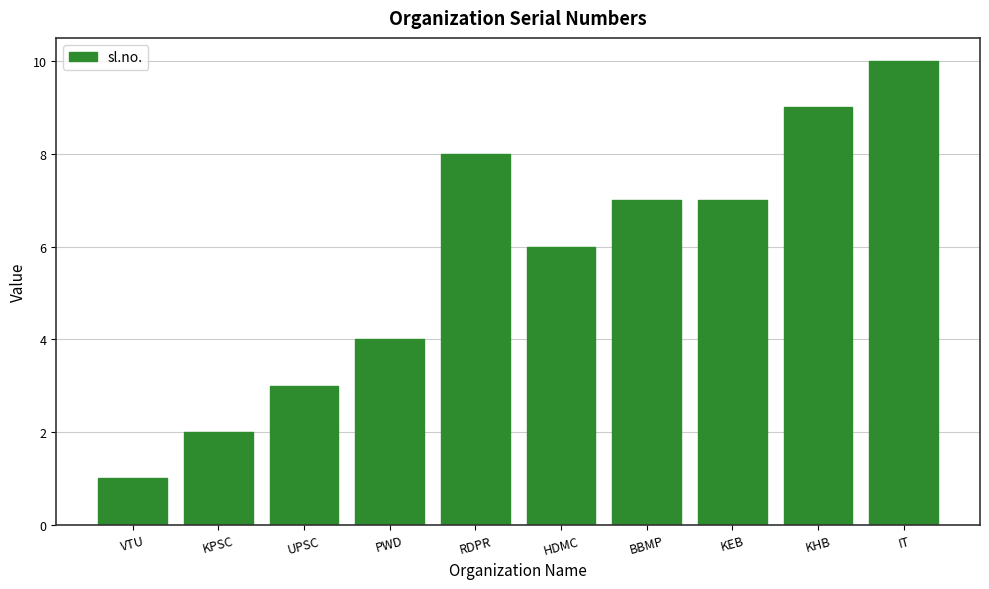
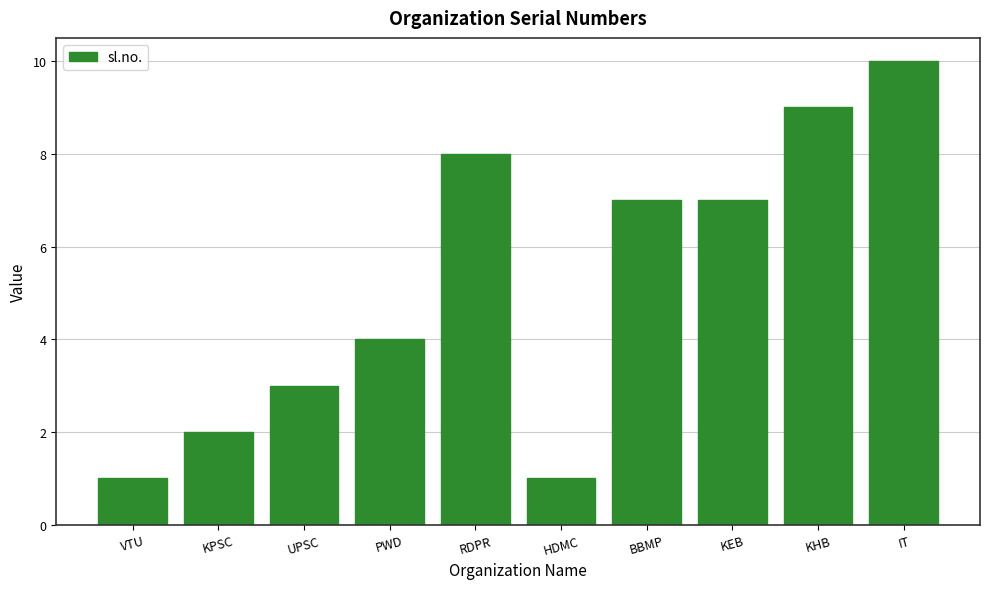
HDMC: 6 -> 1
